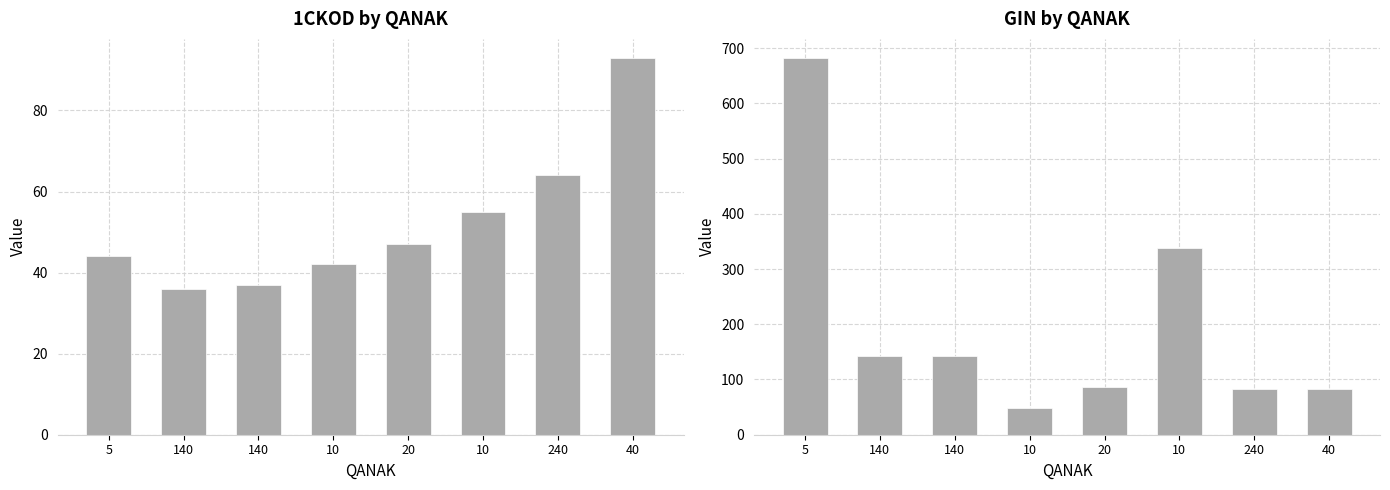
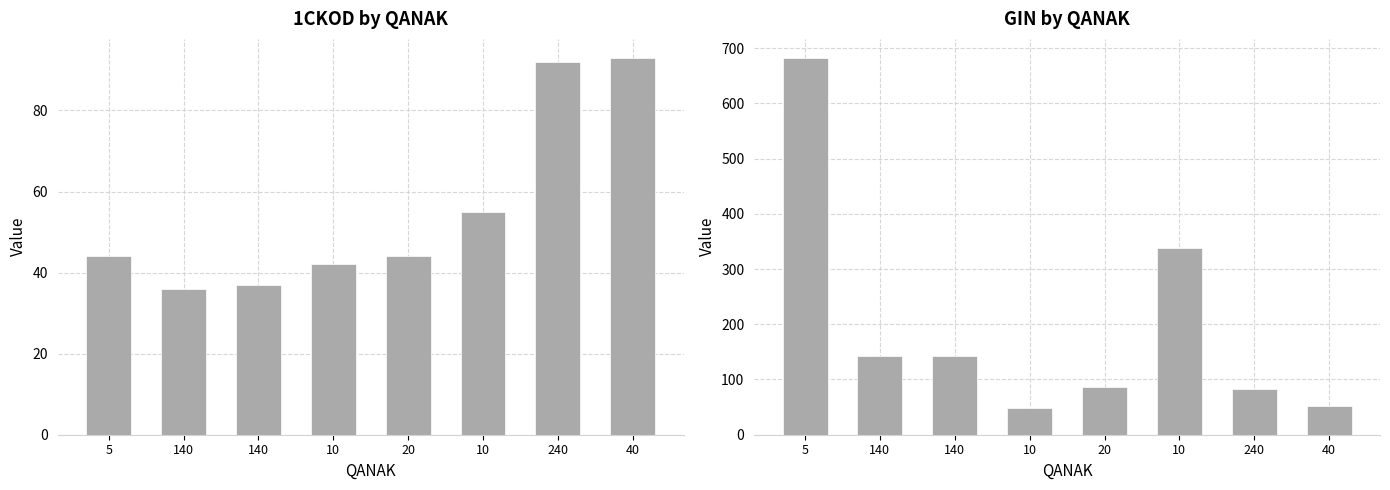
1CKOD by QANAK, 20: 47 -> 44
1CKOD by QANAK, 240: 64 -> 92
GIN by QANAK, 40: 80 -> 50
